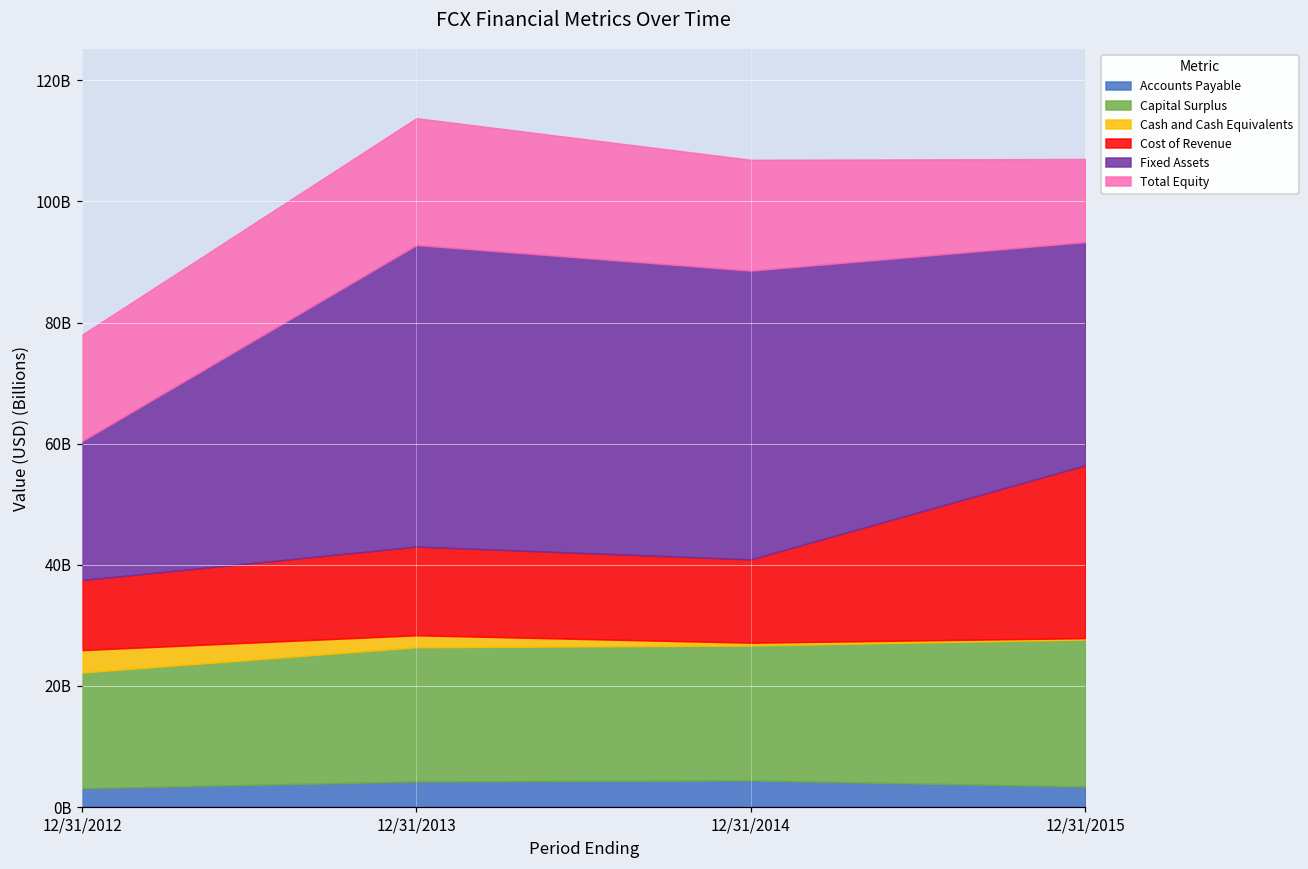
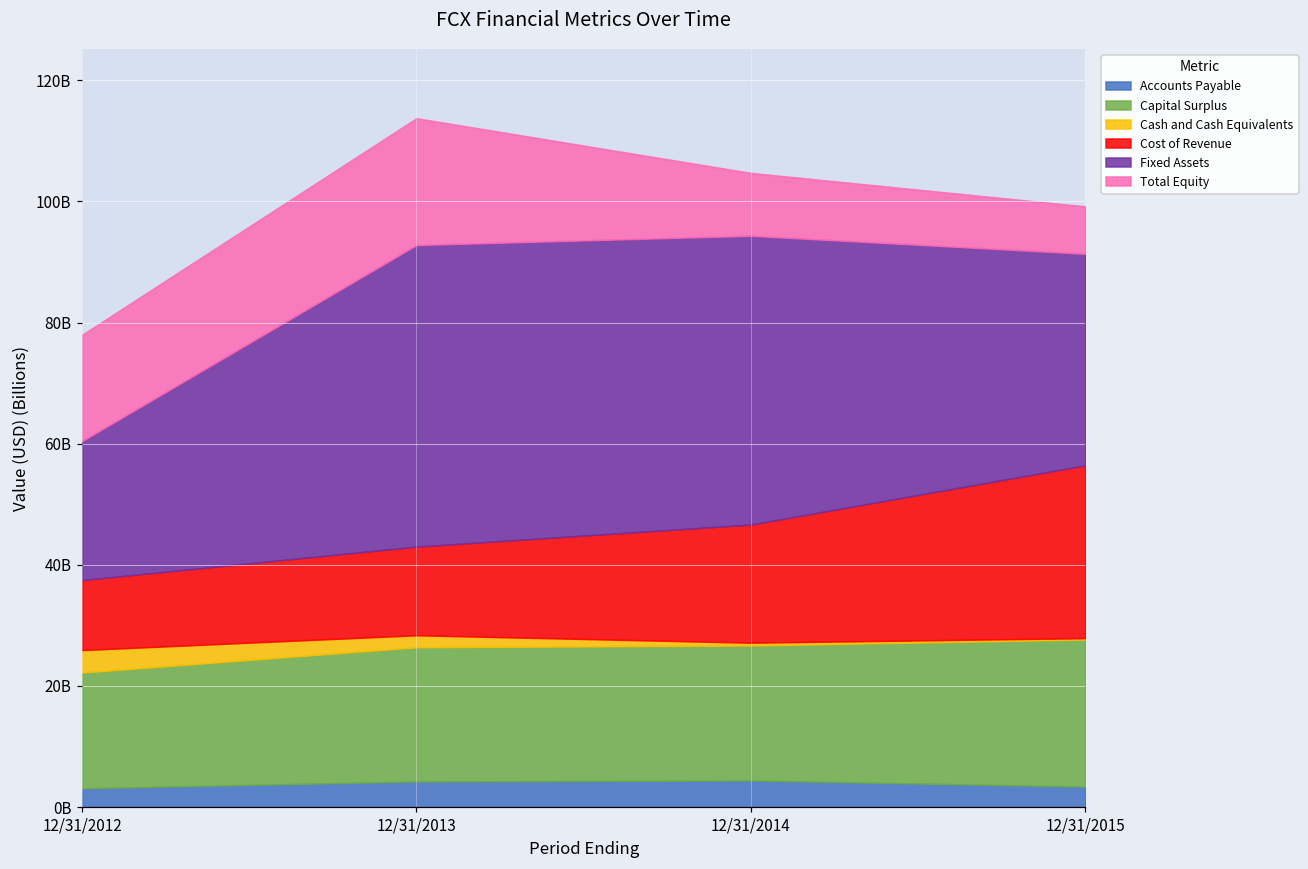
Cost of Revenue, 12/31/2014: 14000000000 -> 20000000000
Total Equity, 12/31/2014: 18000000000 -> 10000000000
Fixed Assets, 12/31/2015: 37000000000 -> 35000000000
Total Equity, 12/31/2015: 14000000000 -> 8000000000
